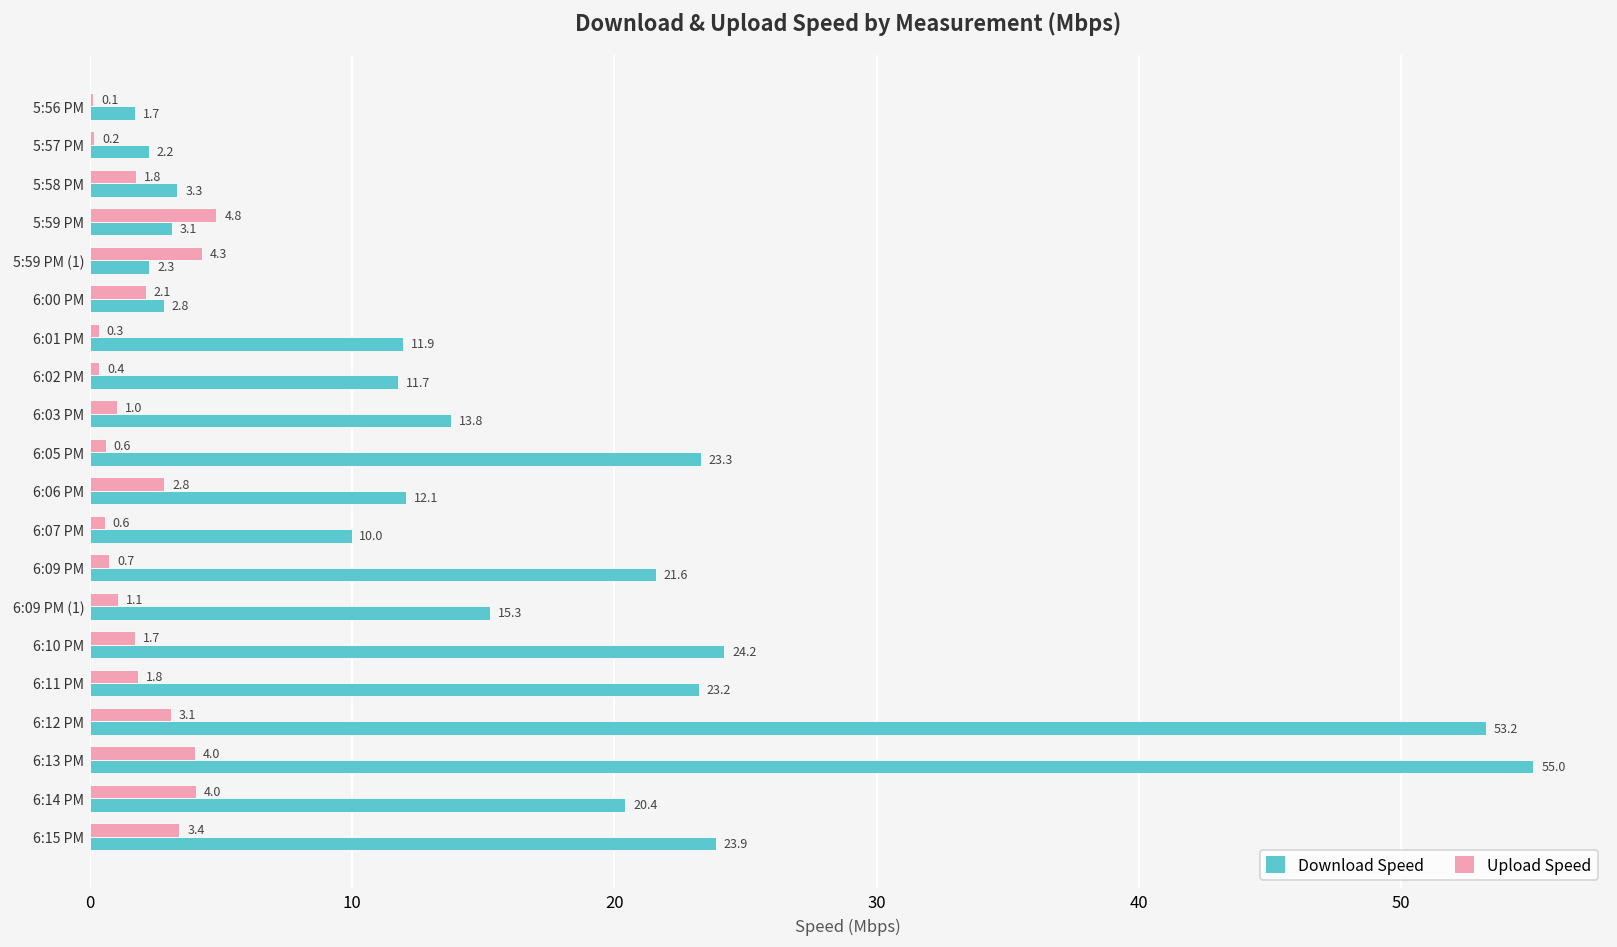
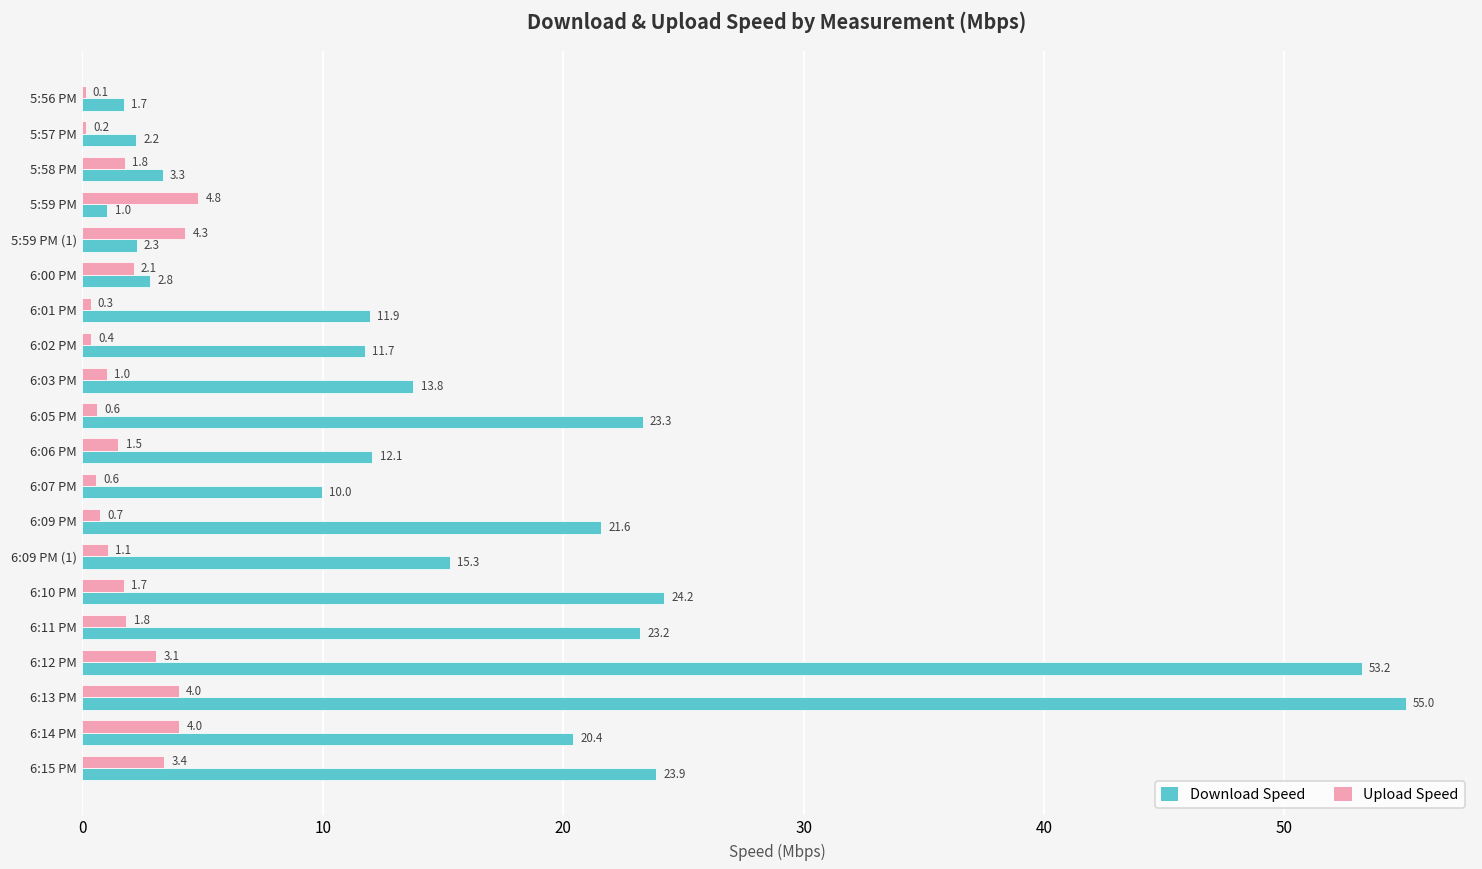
Download Speed, 5:59 PM: 3.1 -> 1.0
Upload Speed, 6:06 PM: 2.8 -> 1.5
